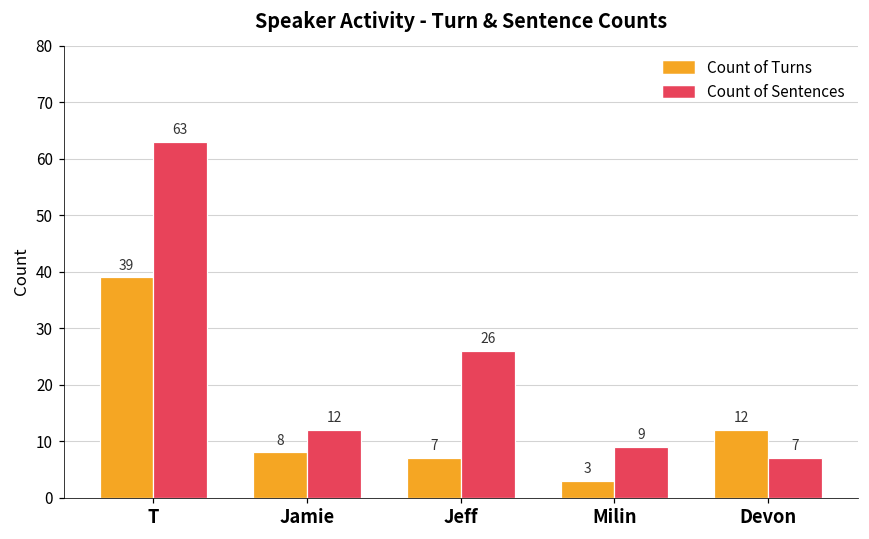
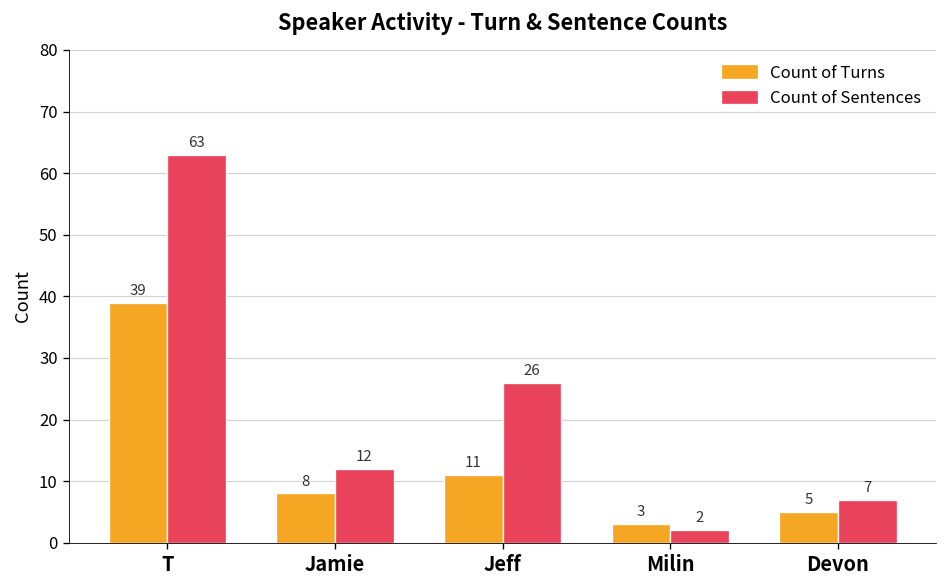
Count of Turns, Jeff: 7 -> 11
Count of Sentences, Milin: 9 -> 2
Count of Turns, Devon: 12 -> 5
